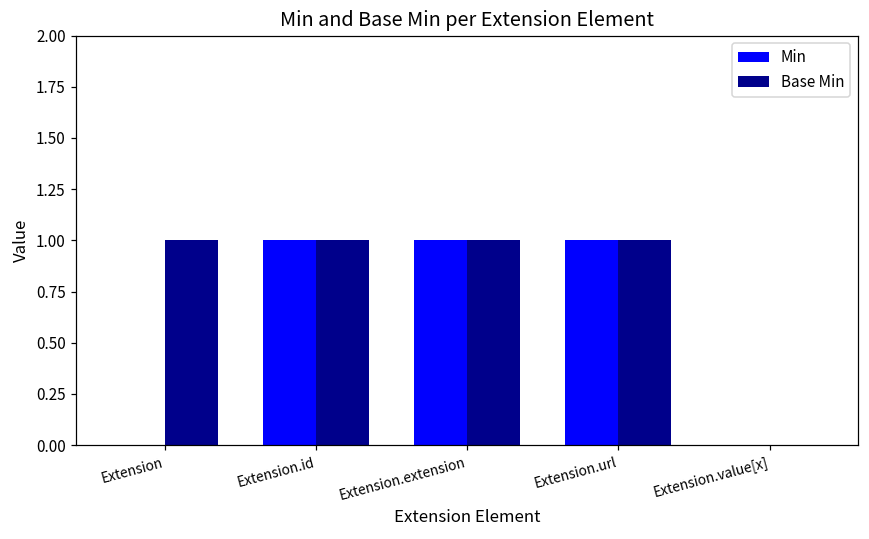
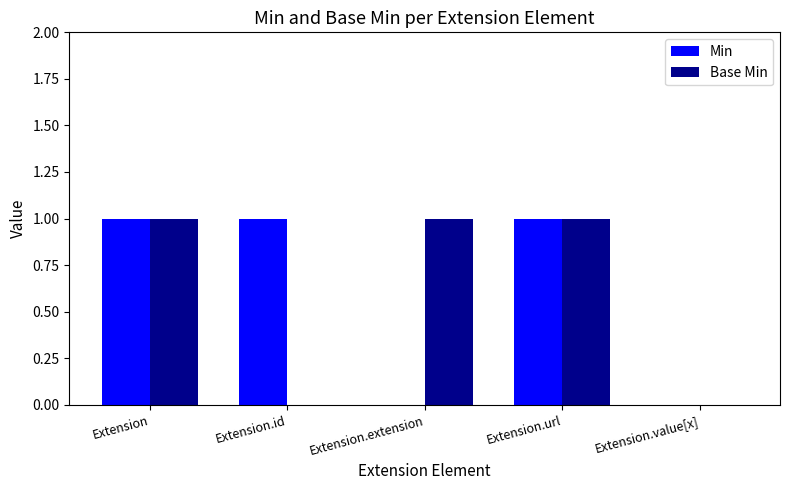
Min, Extension: 0 -> 1
Base Min, Extension.id: 1 -> 0
Min, Extension.extension: 1 -> 0
